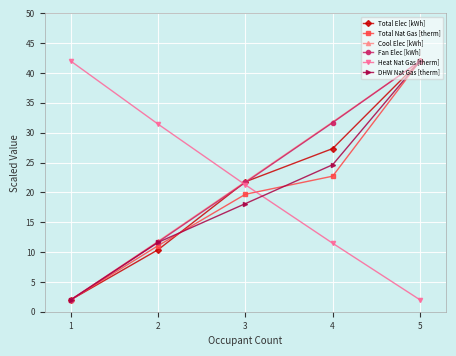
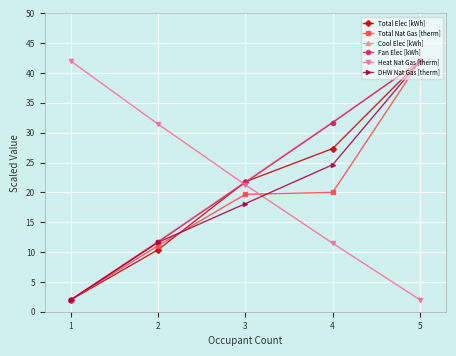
Total Nat Gas [therm], 4: 23 -> 20
